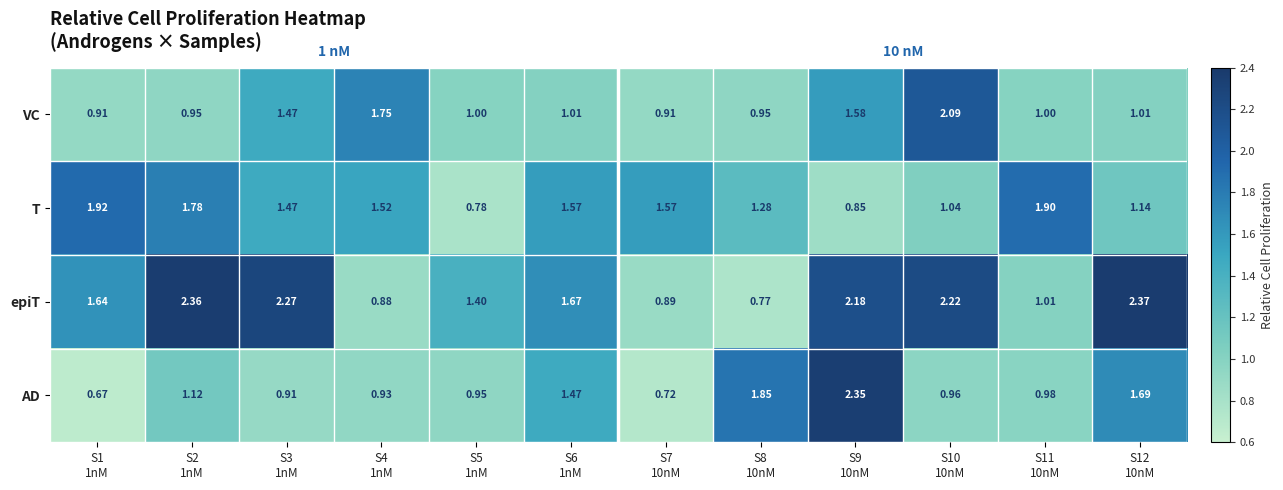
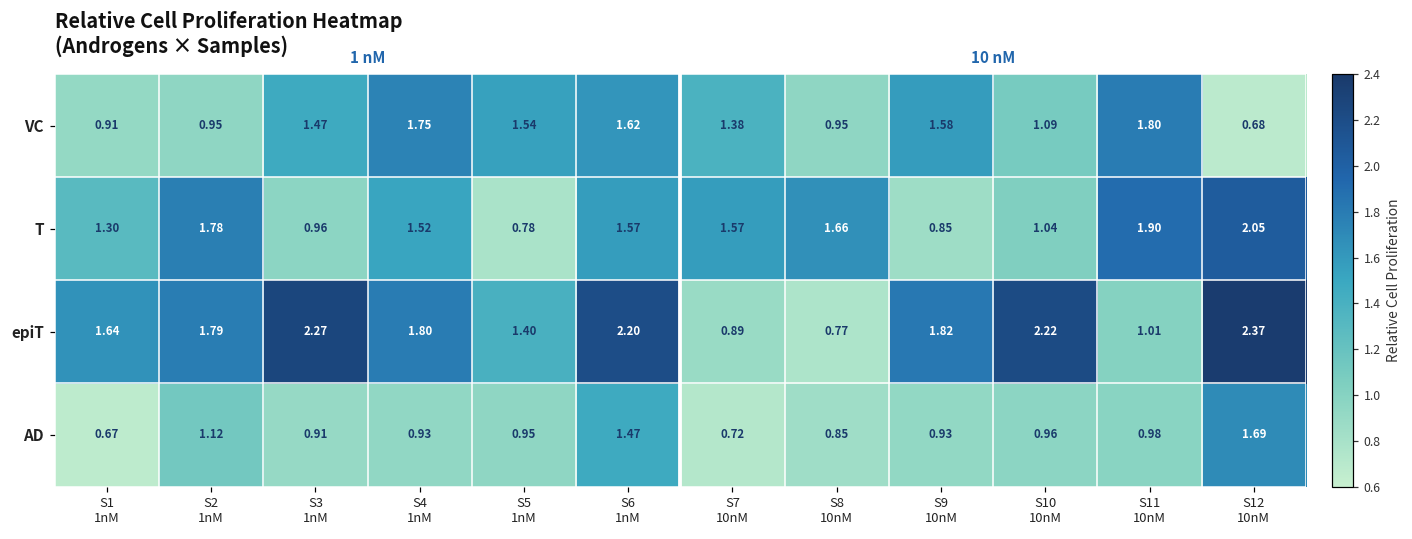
VC, S5 1nM: 1.00 -> 1.54
VC, S6 1nM: 1.01 -> 1.62
VC, S7 10nM: 0.91 -> 1.38
VC, S10 10nM: 2.09 -> 1.09
VC, S11 10nM: 1.00 -> 1.80
VC, S12 10nM: 1.01 -> 0.68
T, S1 1nM: 1.92 -> 1.30
T, S3 1nM: 1.47 -> 0.96
T, S8 10nM: 1.28 -> 1.66
T, S12 10nM: 1.14 -> 2.05
epiT, S2 1nM: 2.36 -> 1.79
epiT, S4 1nM: 0.88 -> 1.80
epiT, S6 1nM: 1.67 -> 2.20
epiT, S9 10nM: 2.18 -> 1.82
AD, S8 10nM: 1.85 -> 0.85
AD, S9 10nM: 2.35 -> 0.93
